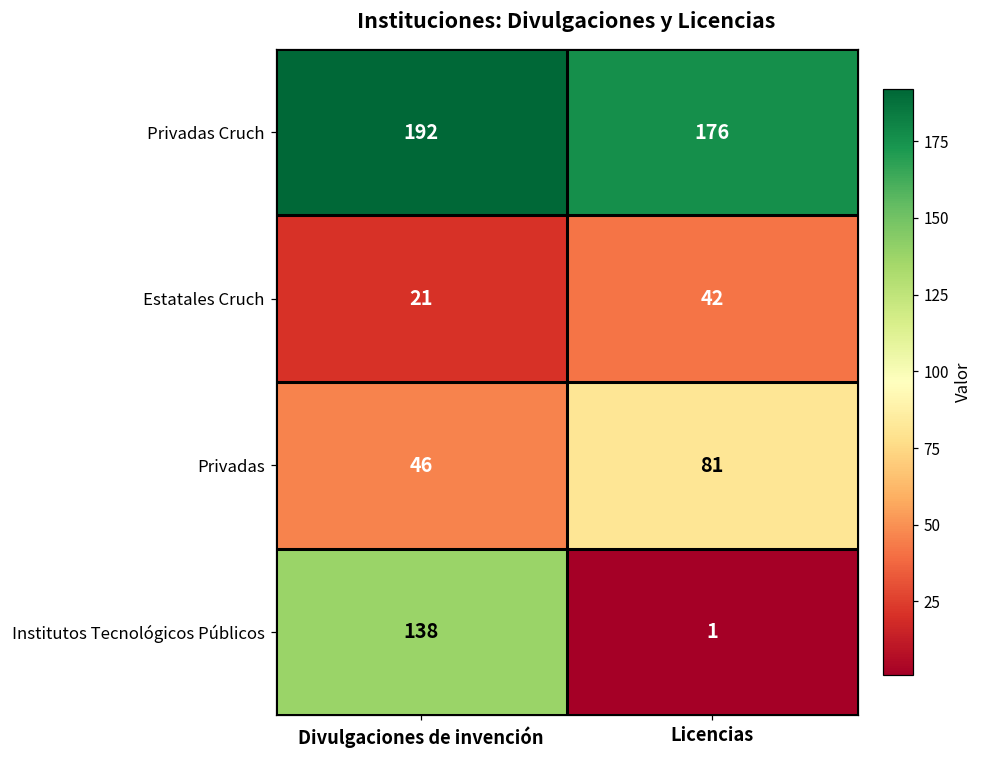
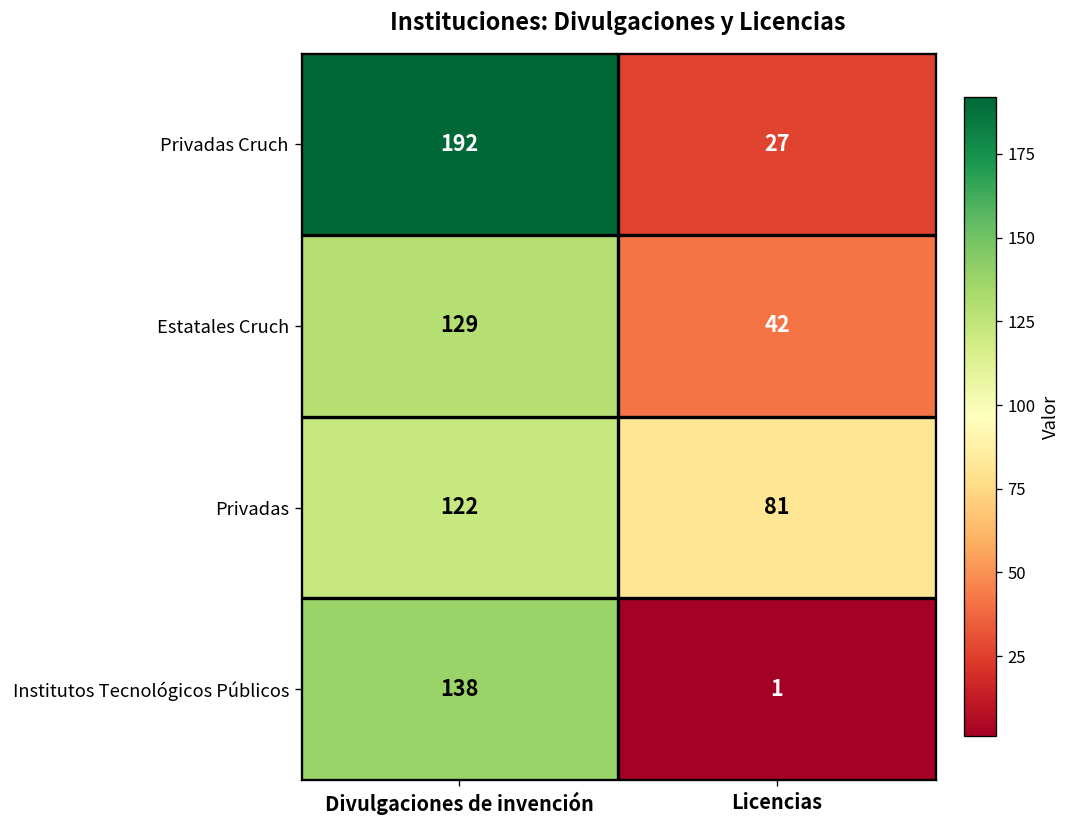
Privadas Cruch, Licencias: 176 -> 27
Estatales Cruch, Divulgaciones de invención: 21 -> 129
Privadas, Divulgaciones de invención: 46 -> 122
